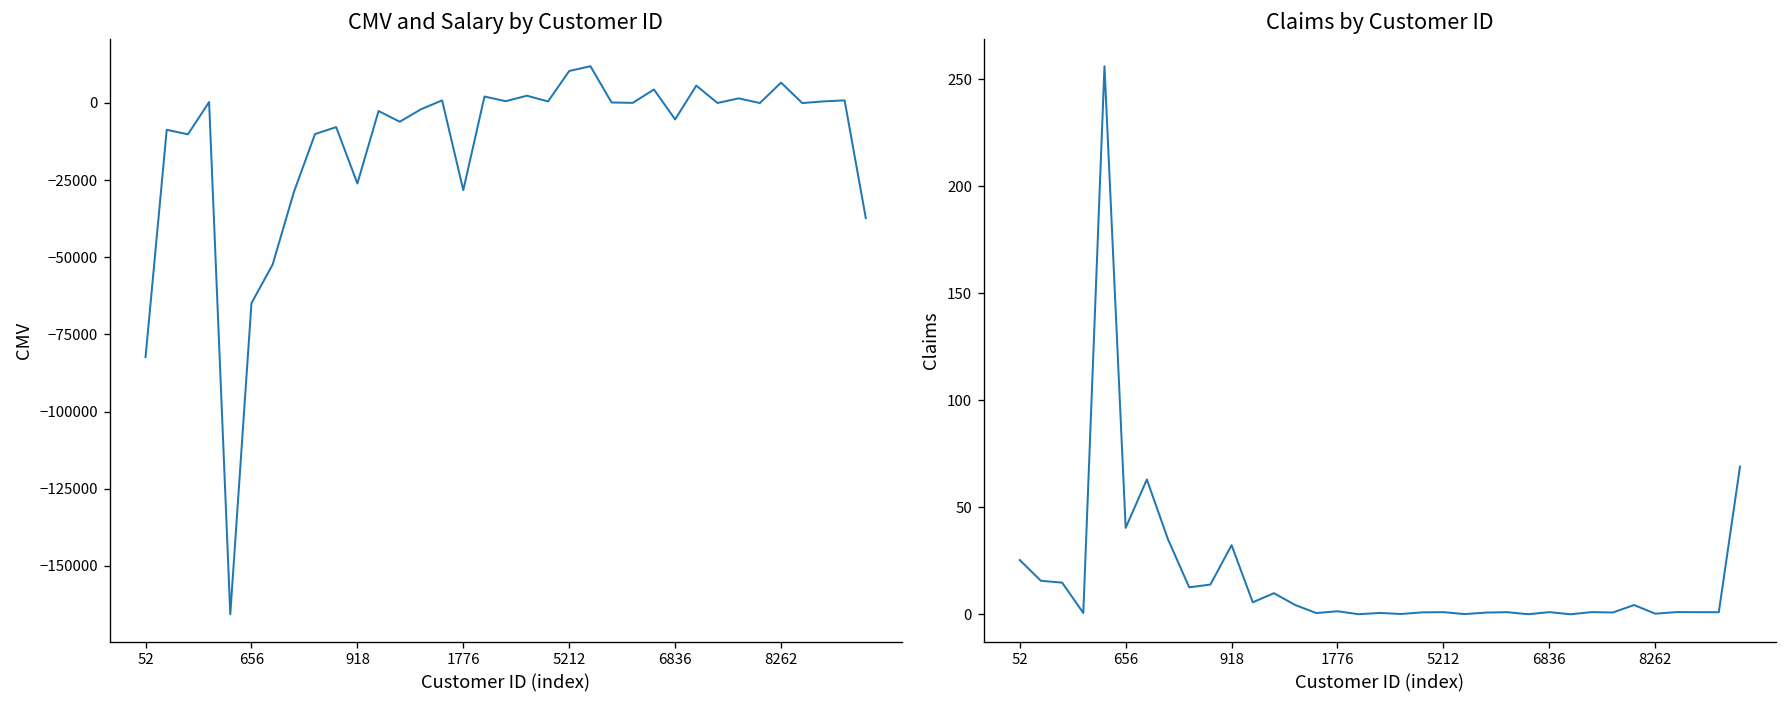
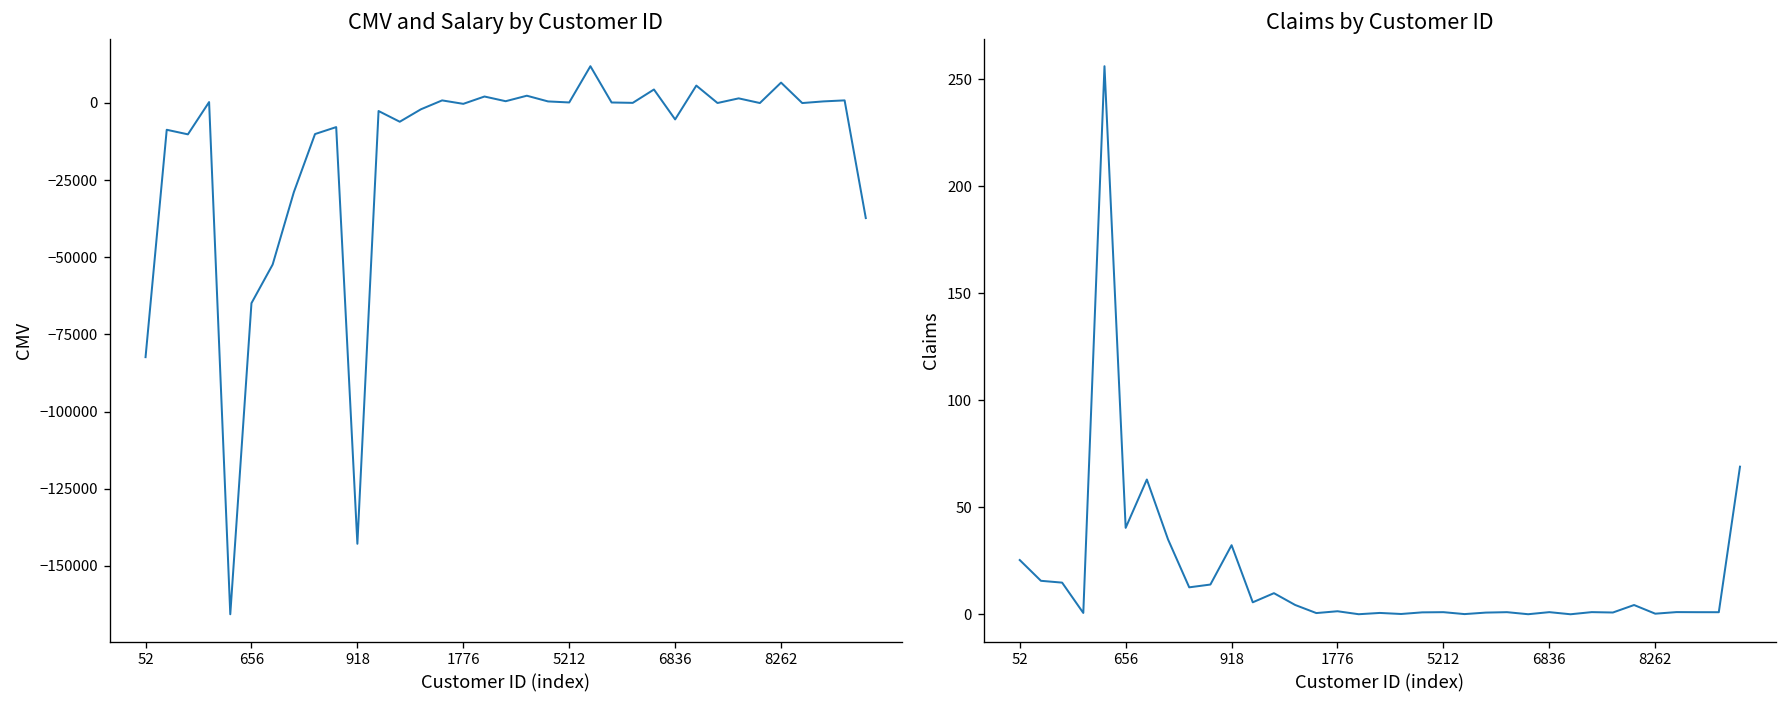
CMV and Salary by Customer ID, 918: -26000 -> -143000
CMV and Salary by Customer ID, 1776: -28000 -> 0
CMV and Salary by Customer ID, 5212: 10000 -> 0
